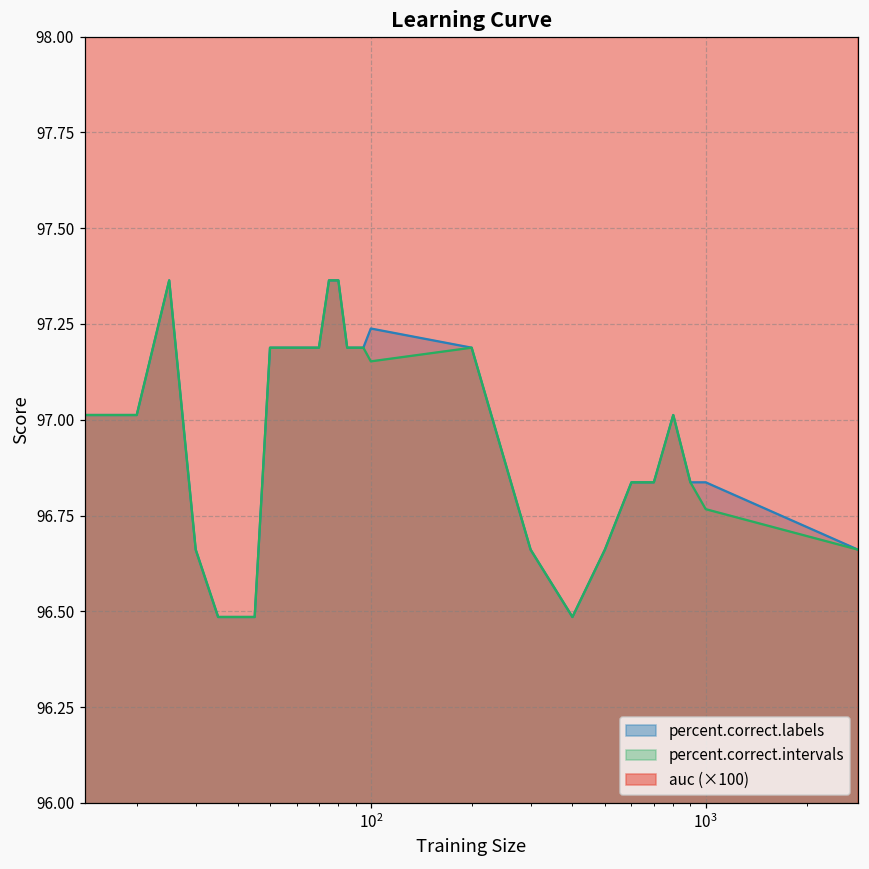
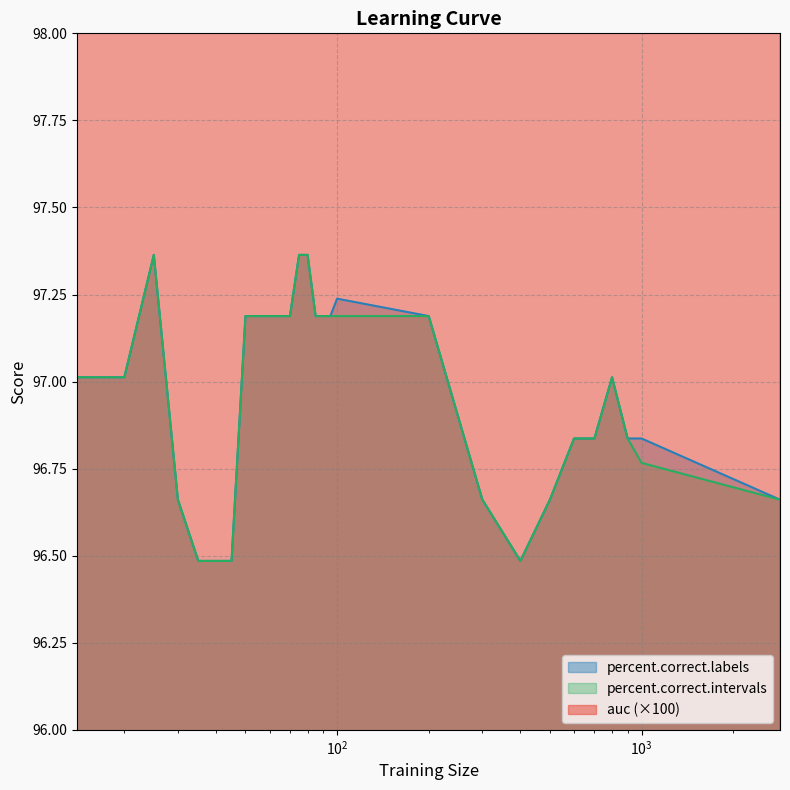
percent.correct.intervals, 10^2: 97.15 -> 97.19
